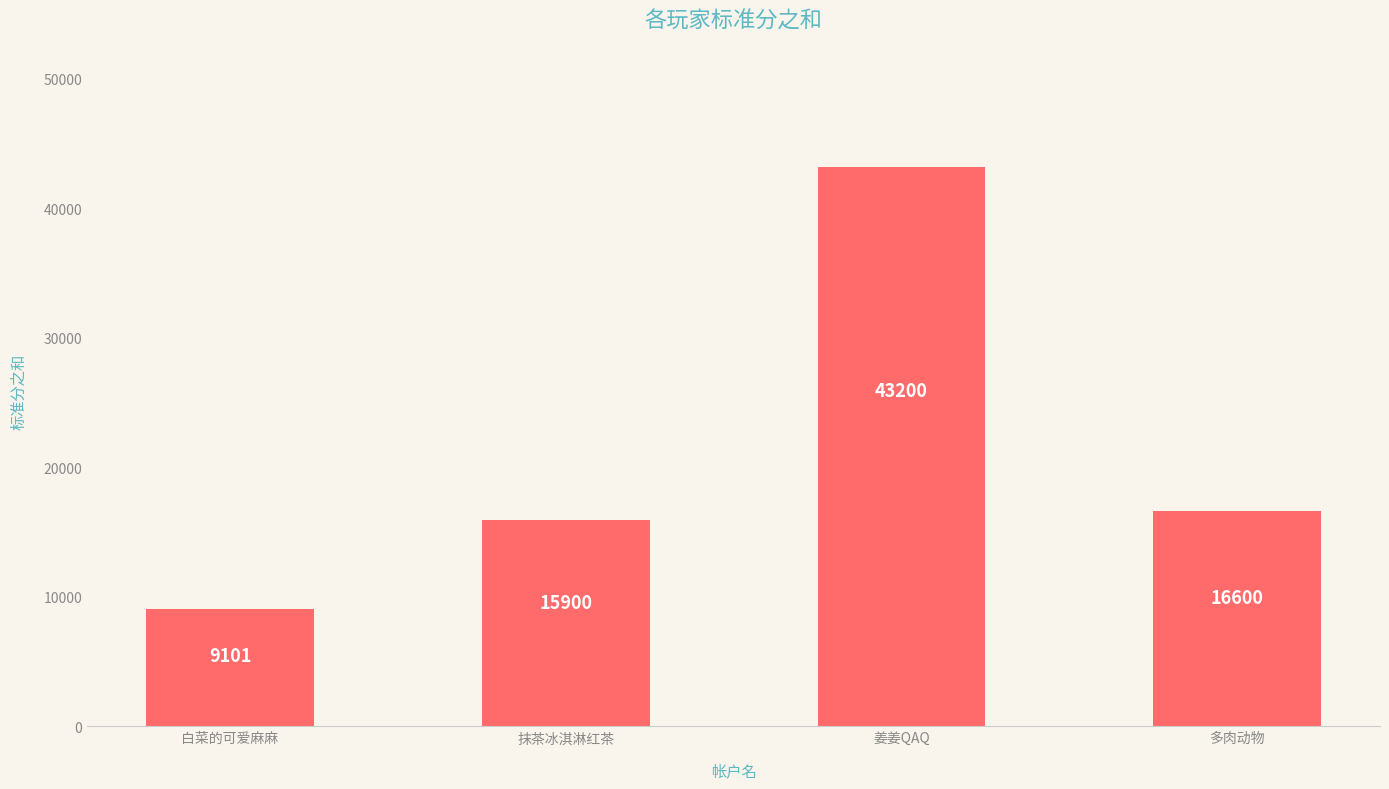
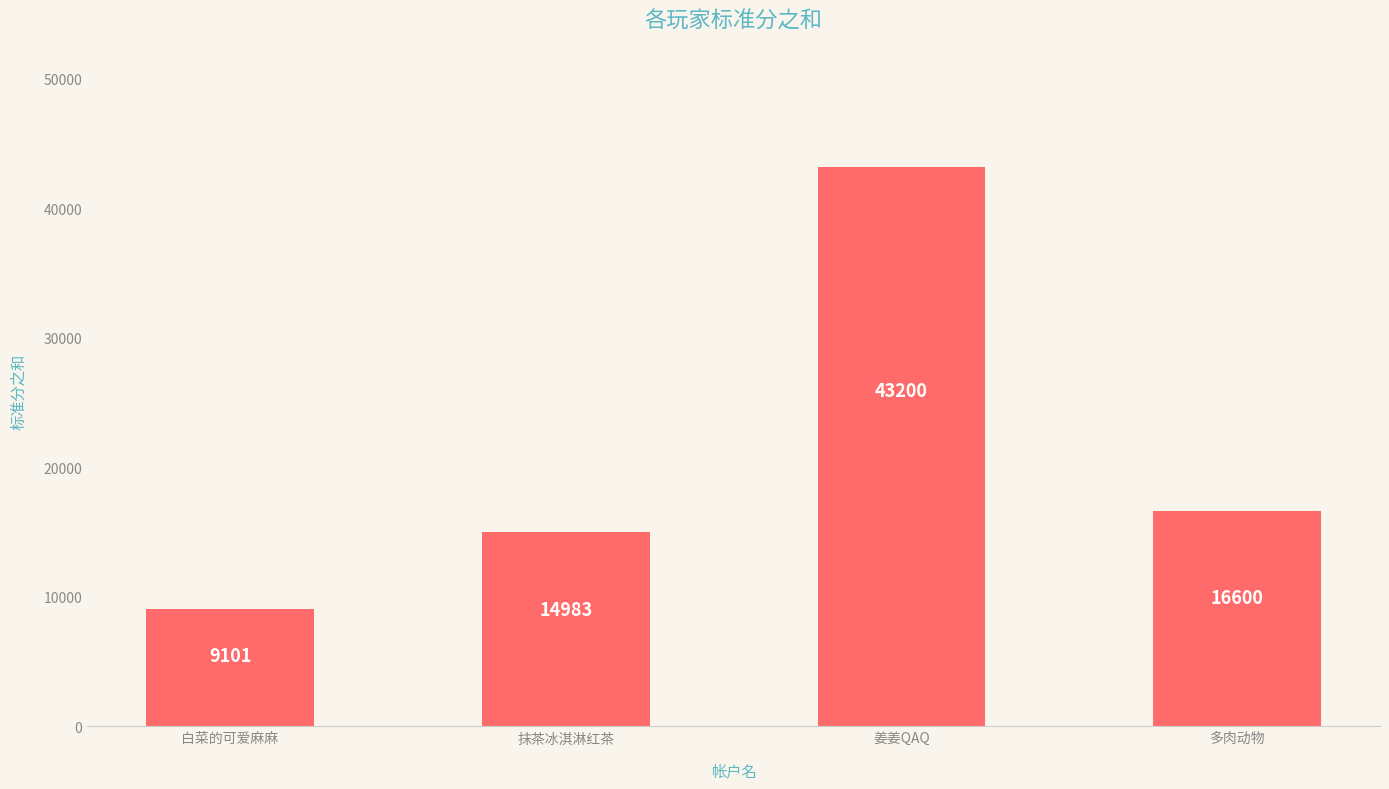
抹茶冰淇淋红茶: 15900 -> 14983
